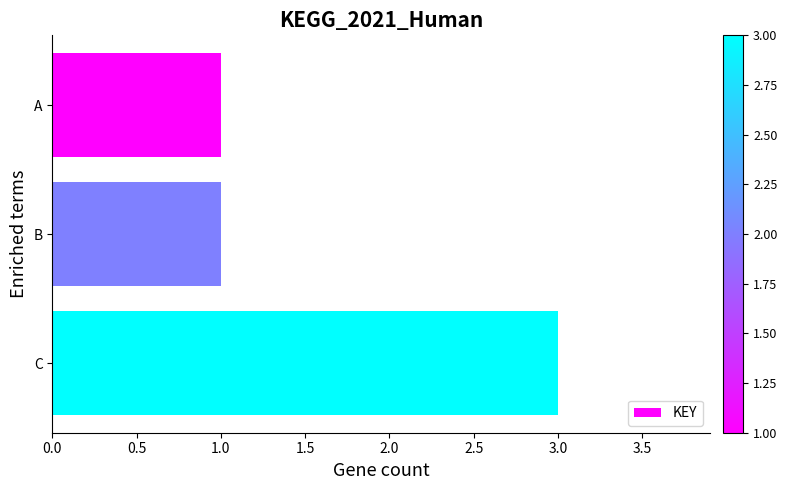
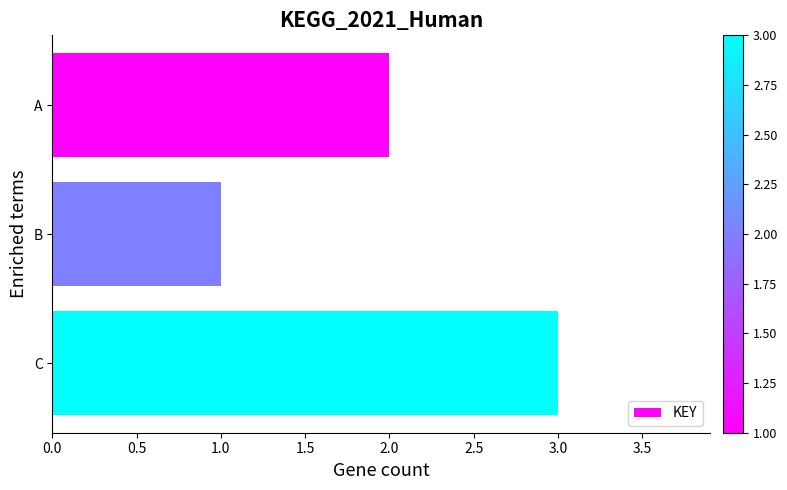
A: 1 -> 2
